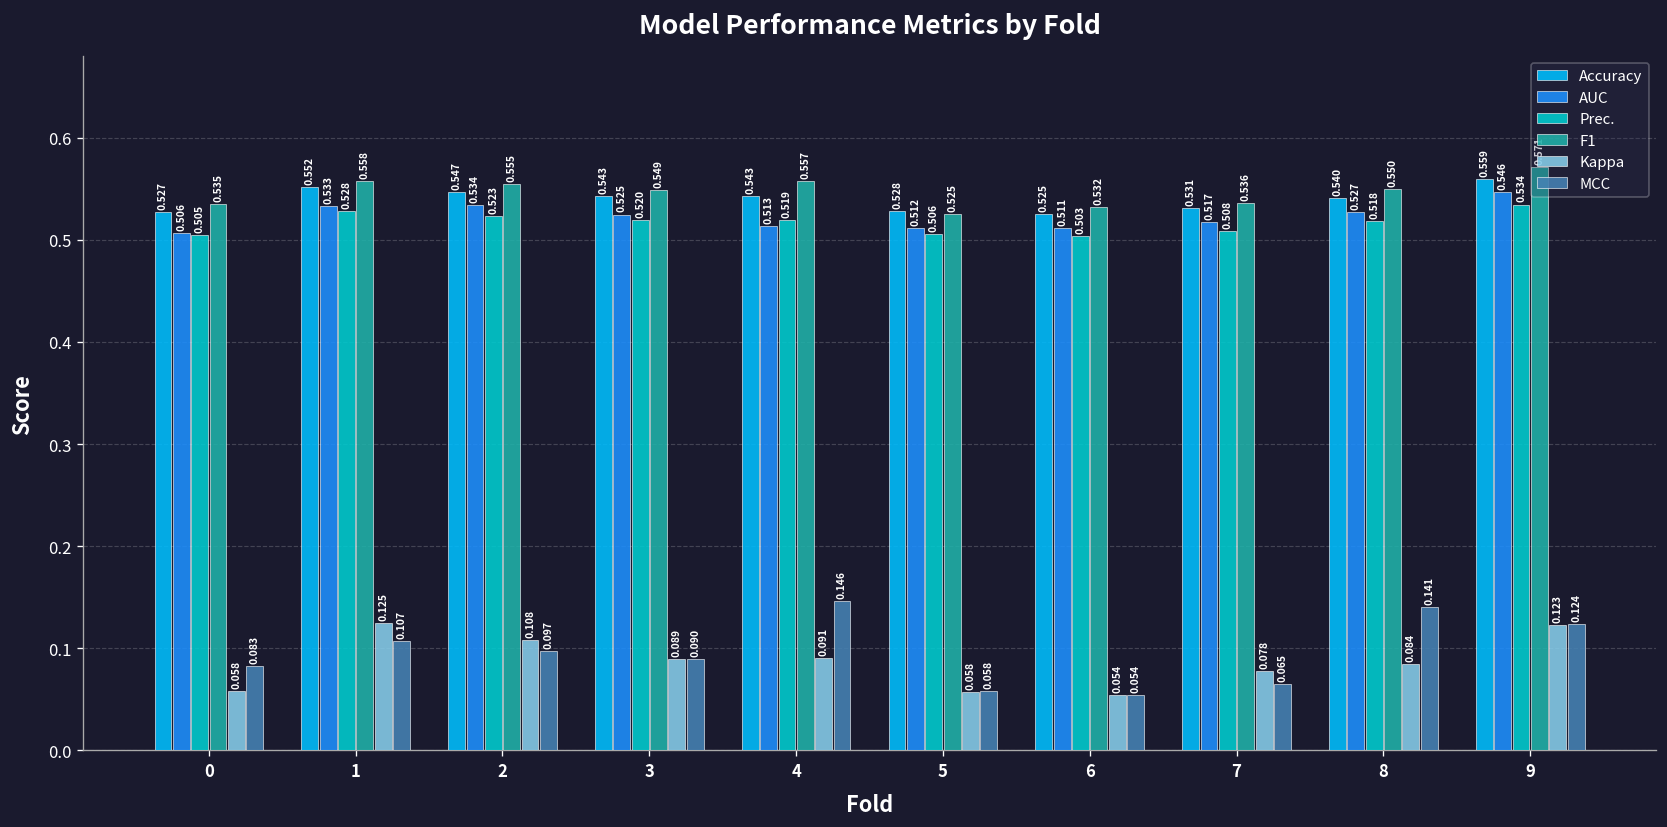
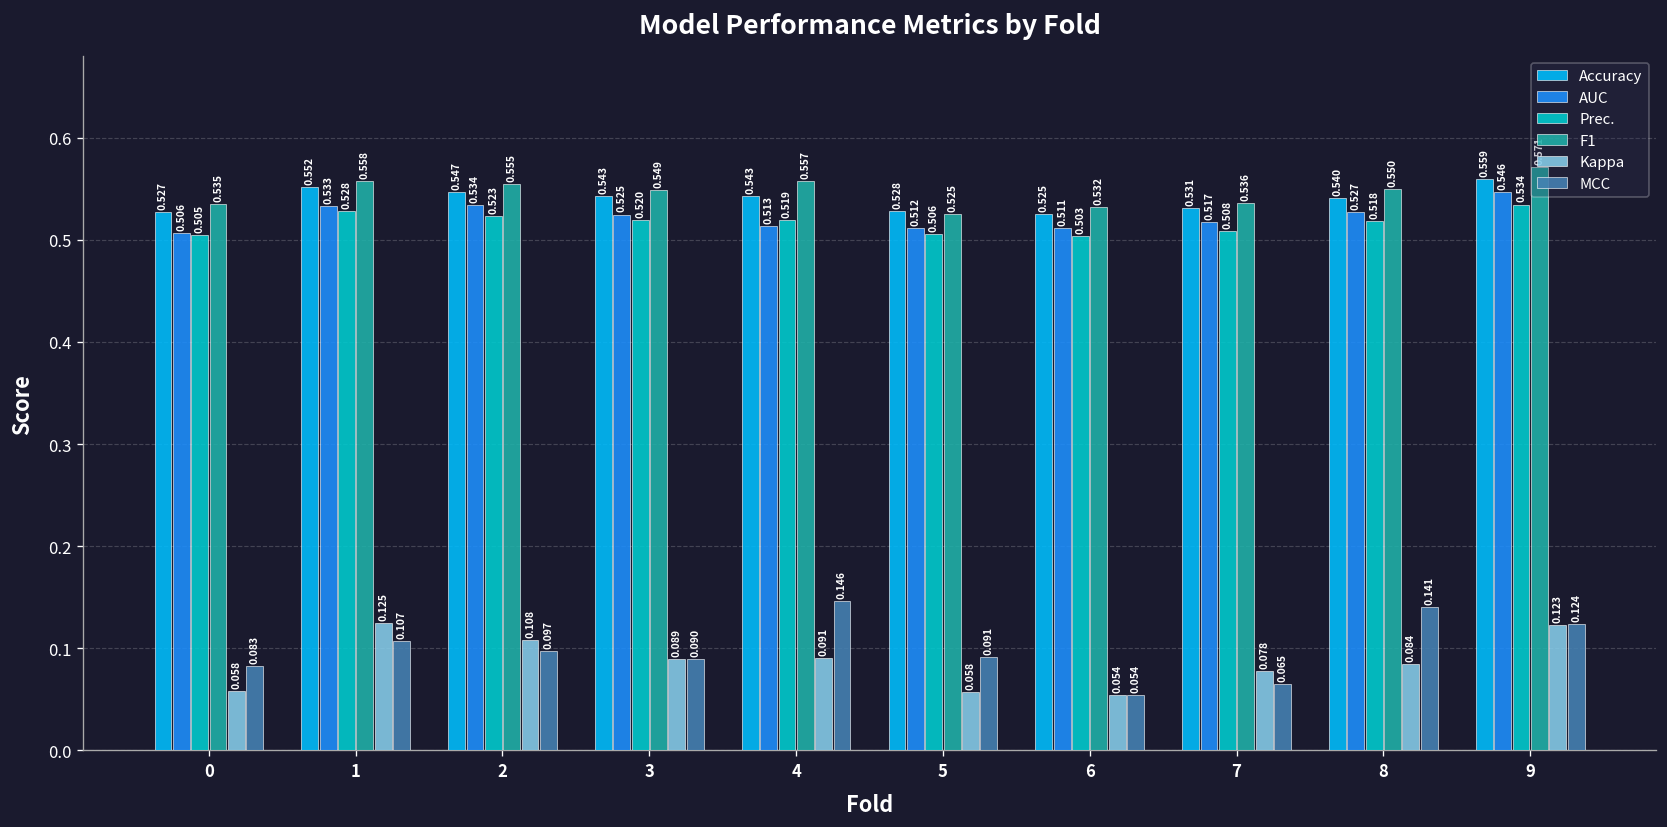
MCC, 5: 0.058 -> 0.091
